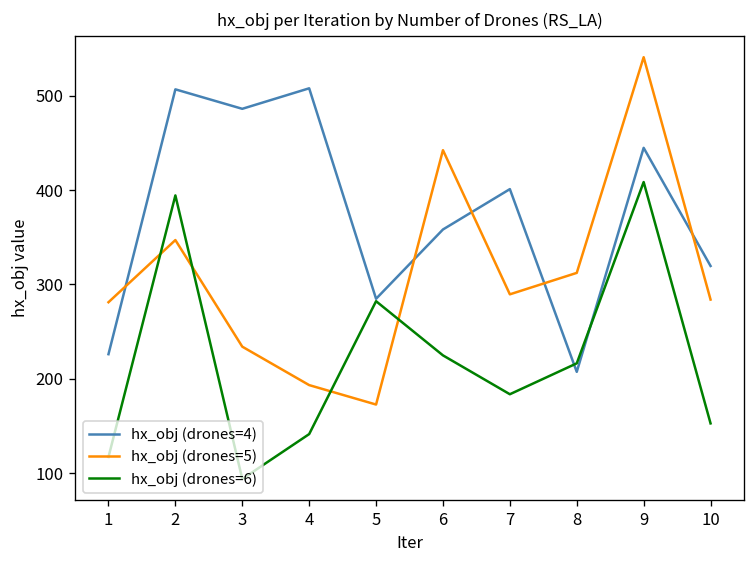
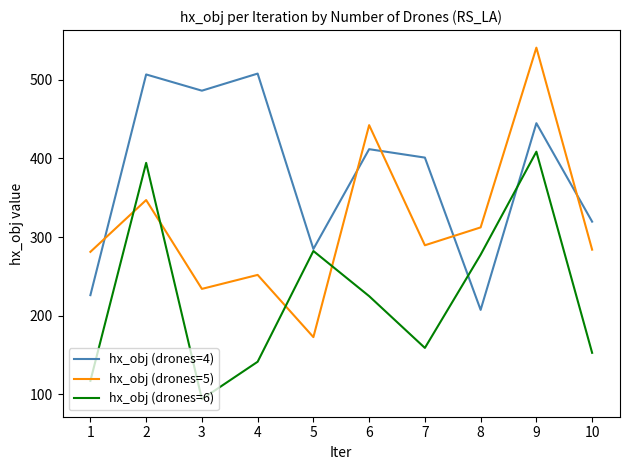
hx_obj (drones=5), 4: 190 -> 250
hx_obj (drones=4), 6: 360 -> 410
hx_obj (drones=6), 7: 180 -> 160
hx_obj (drones=6), 8: 220 -> 280
